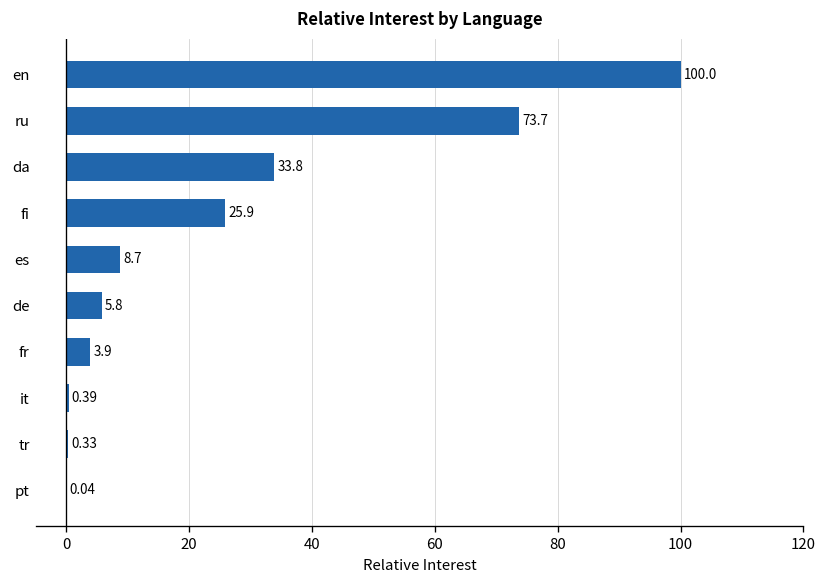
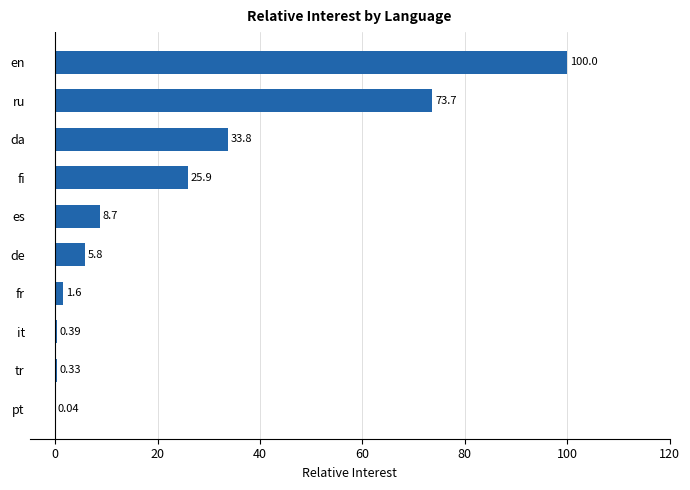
fr: 3.9 -> 1.6
